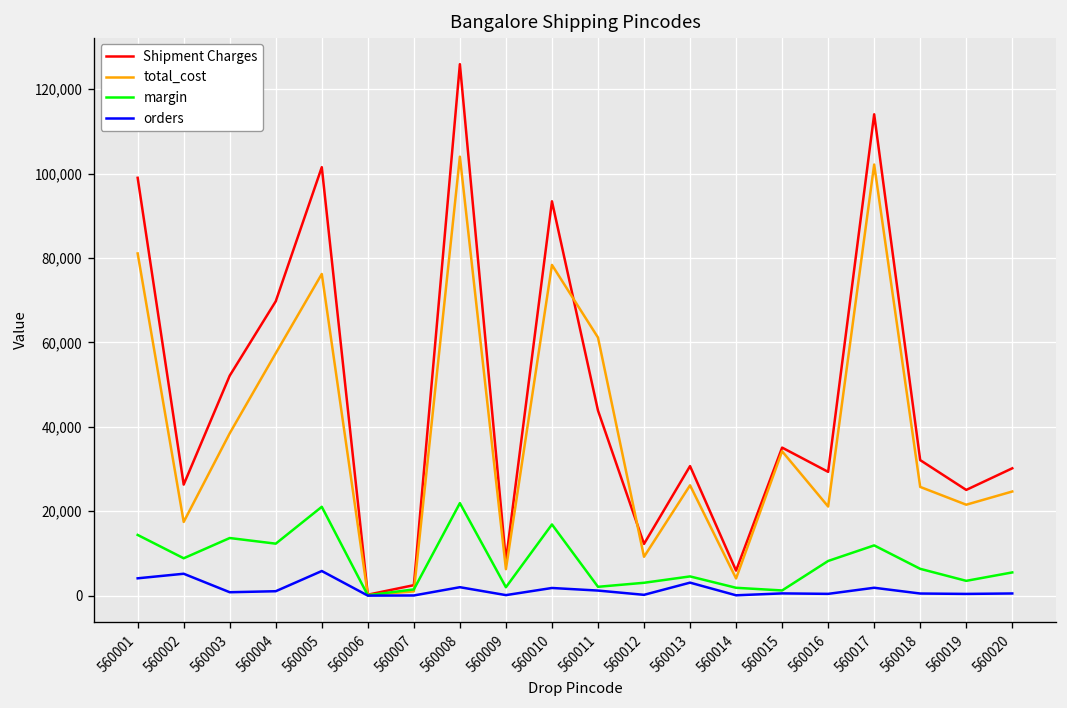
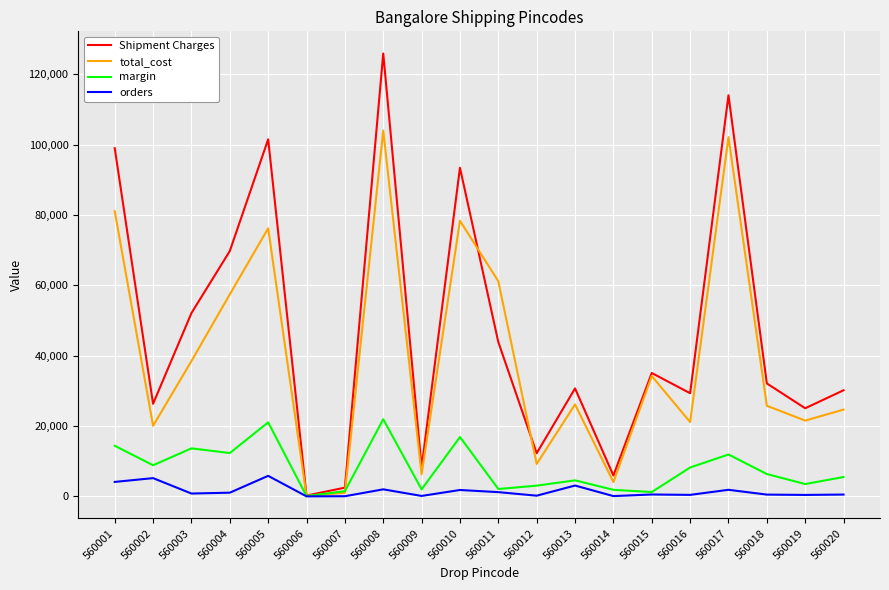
total_cost, 560002: 17,000 -> 20,000
